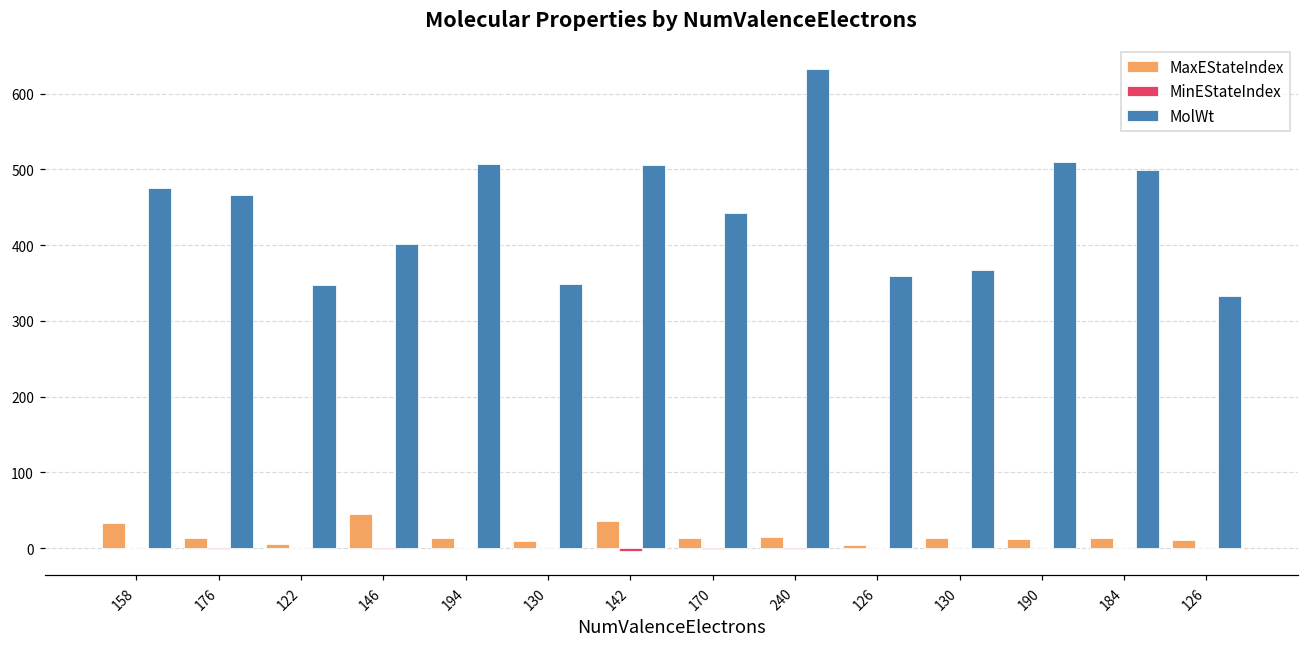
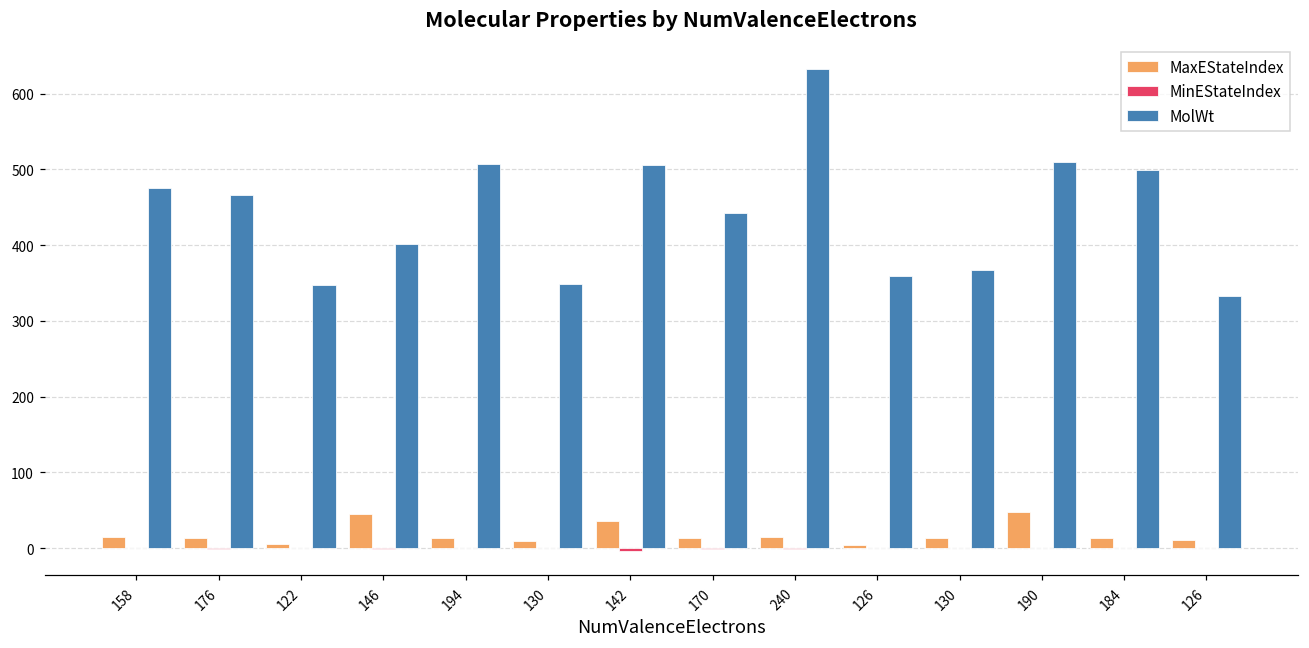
MaxEStateIndex, 158: 30 -> 10
MaxEStateIndex, 190: 10 -> 50
